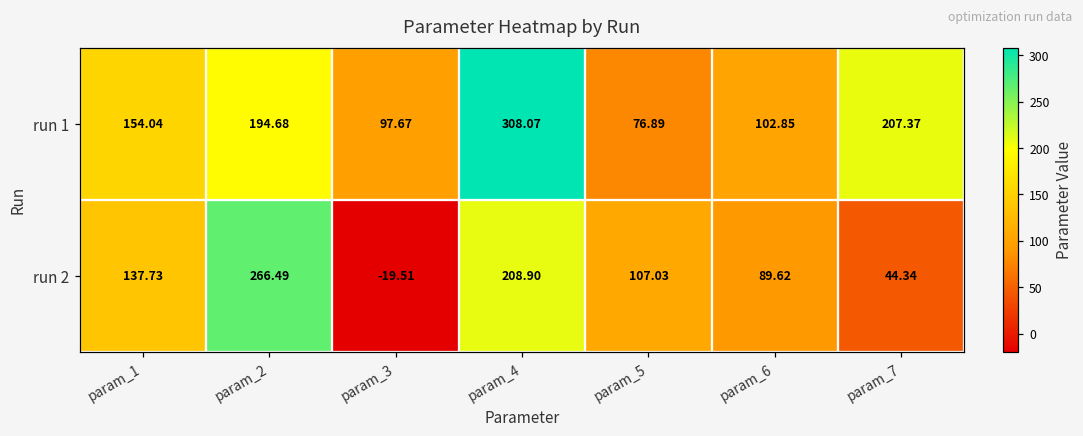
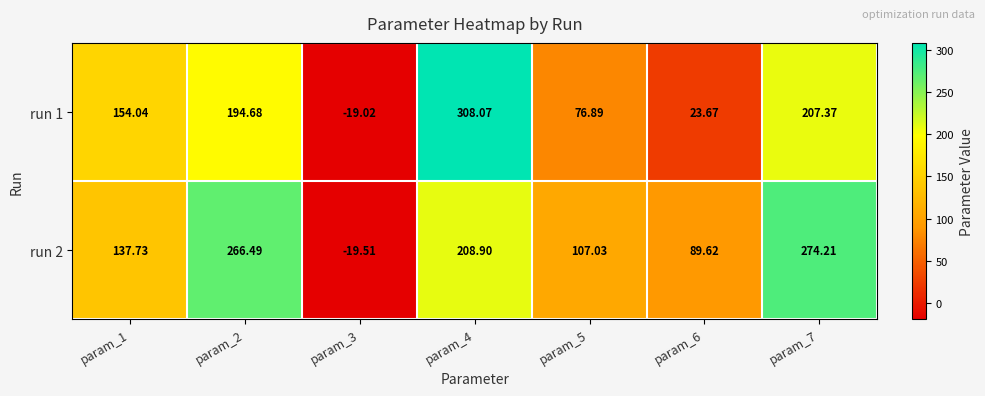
run 1, param_3: 97.67 -> -19.02
run 1, param_6: 102.85 -> 23.67
run 2, param_7: 44.34 -> 274.21
